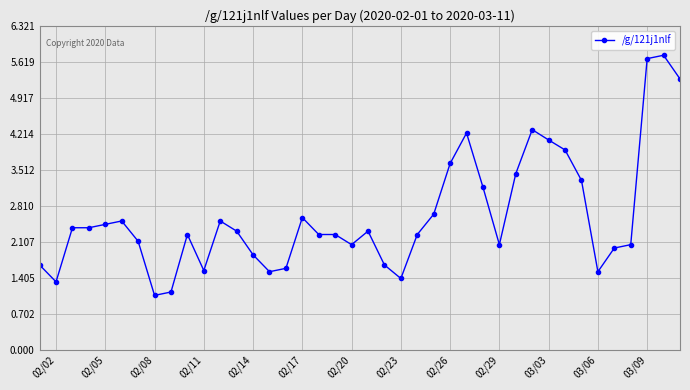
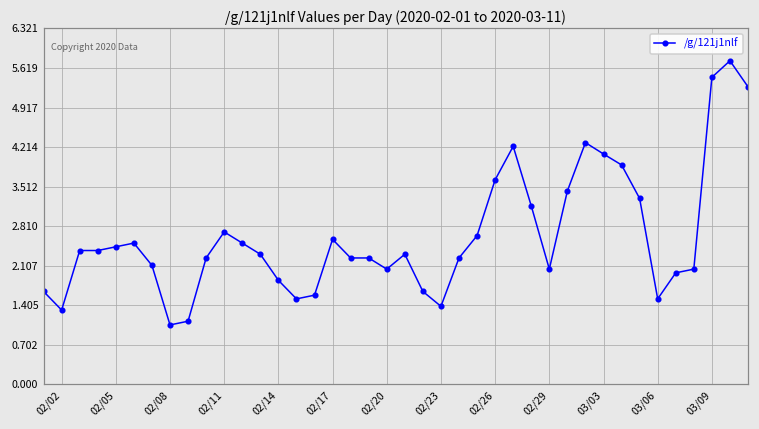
02/11: 1.5 -> 2.7
03/09: 5.7 -> 5.5
